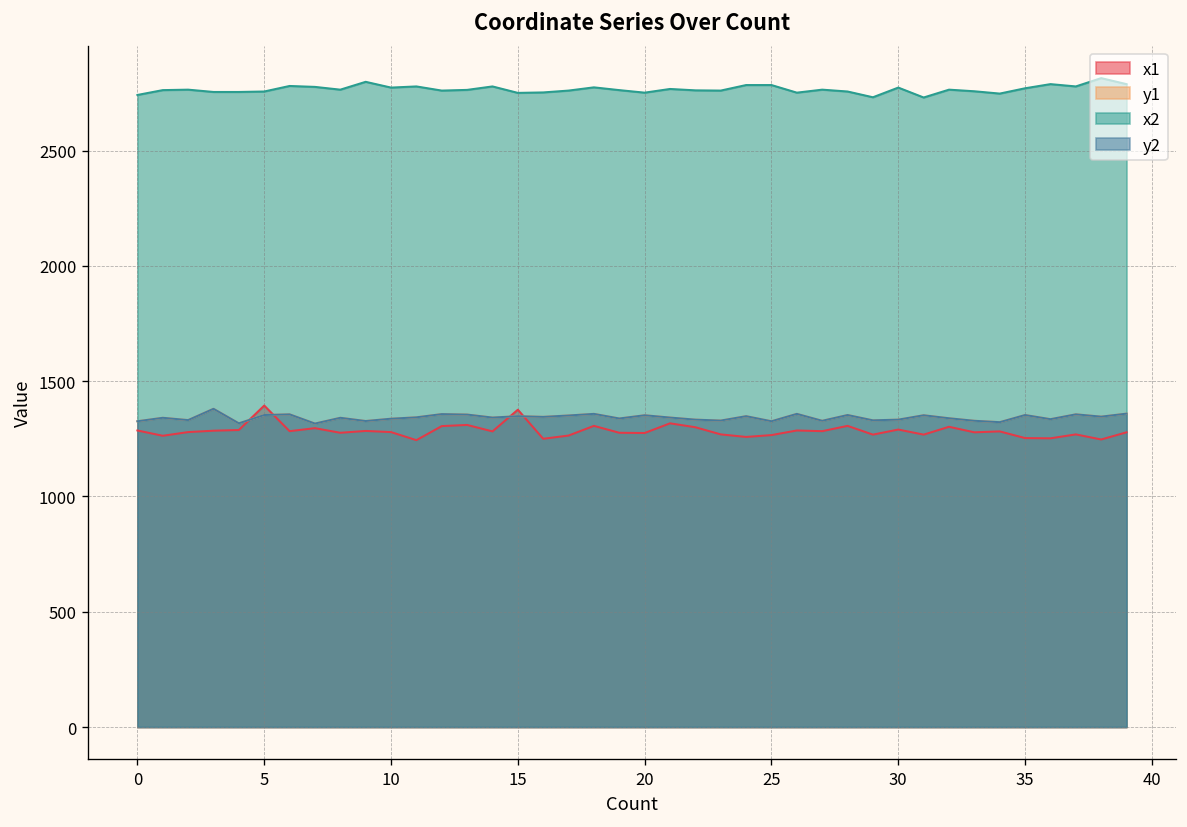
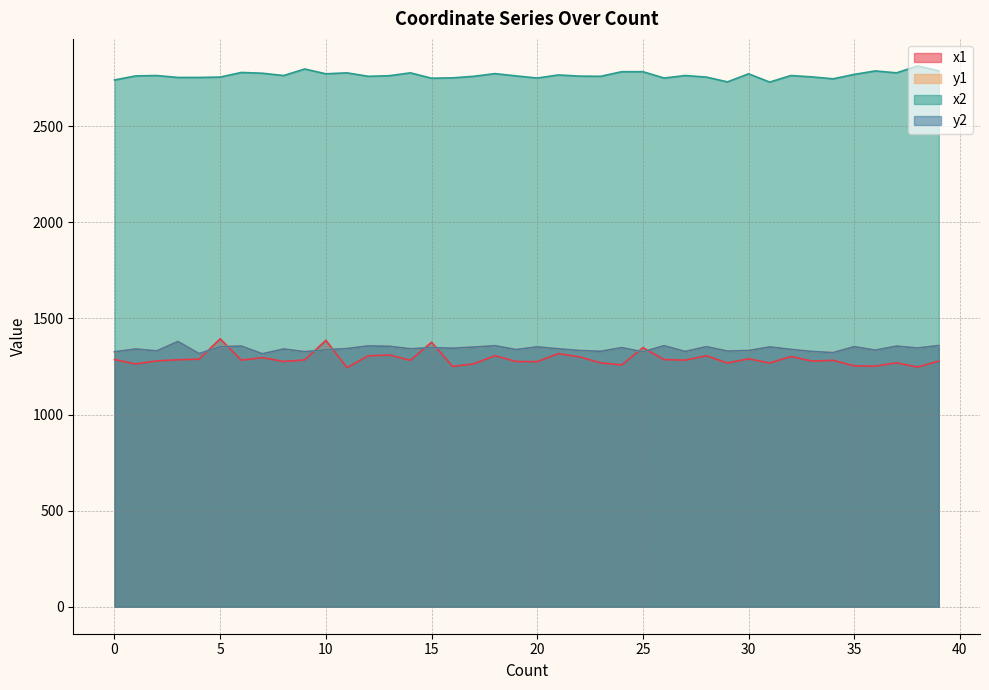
x1, 10: 1280 -> 1390
x1, 25: 1270 -> 1350
